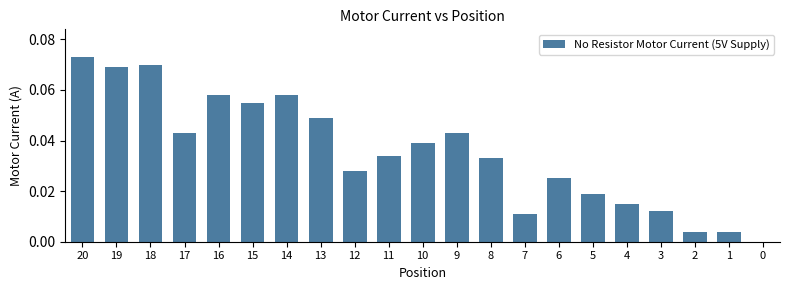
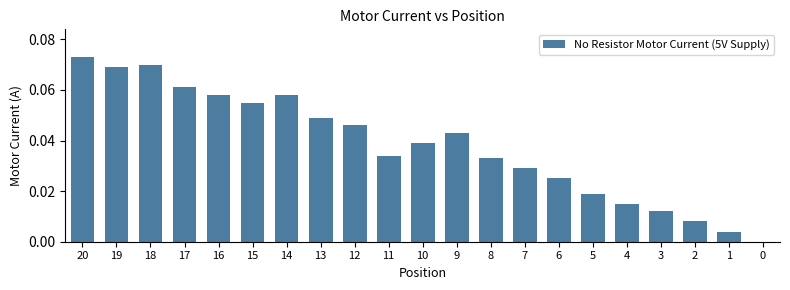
17: 0.043 -> 0.061
12: 0.028 -> 0.046
7: 0.011 -> 0.029
2: 0.004 -> 0.008
